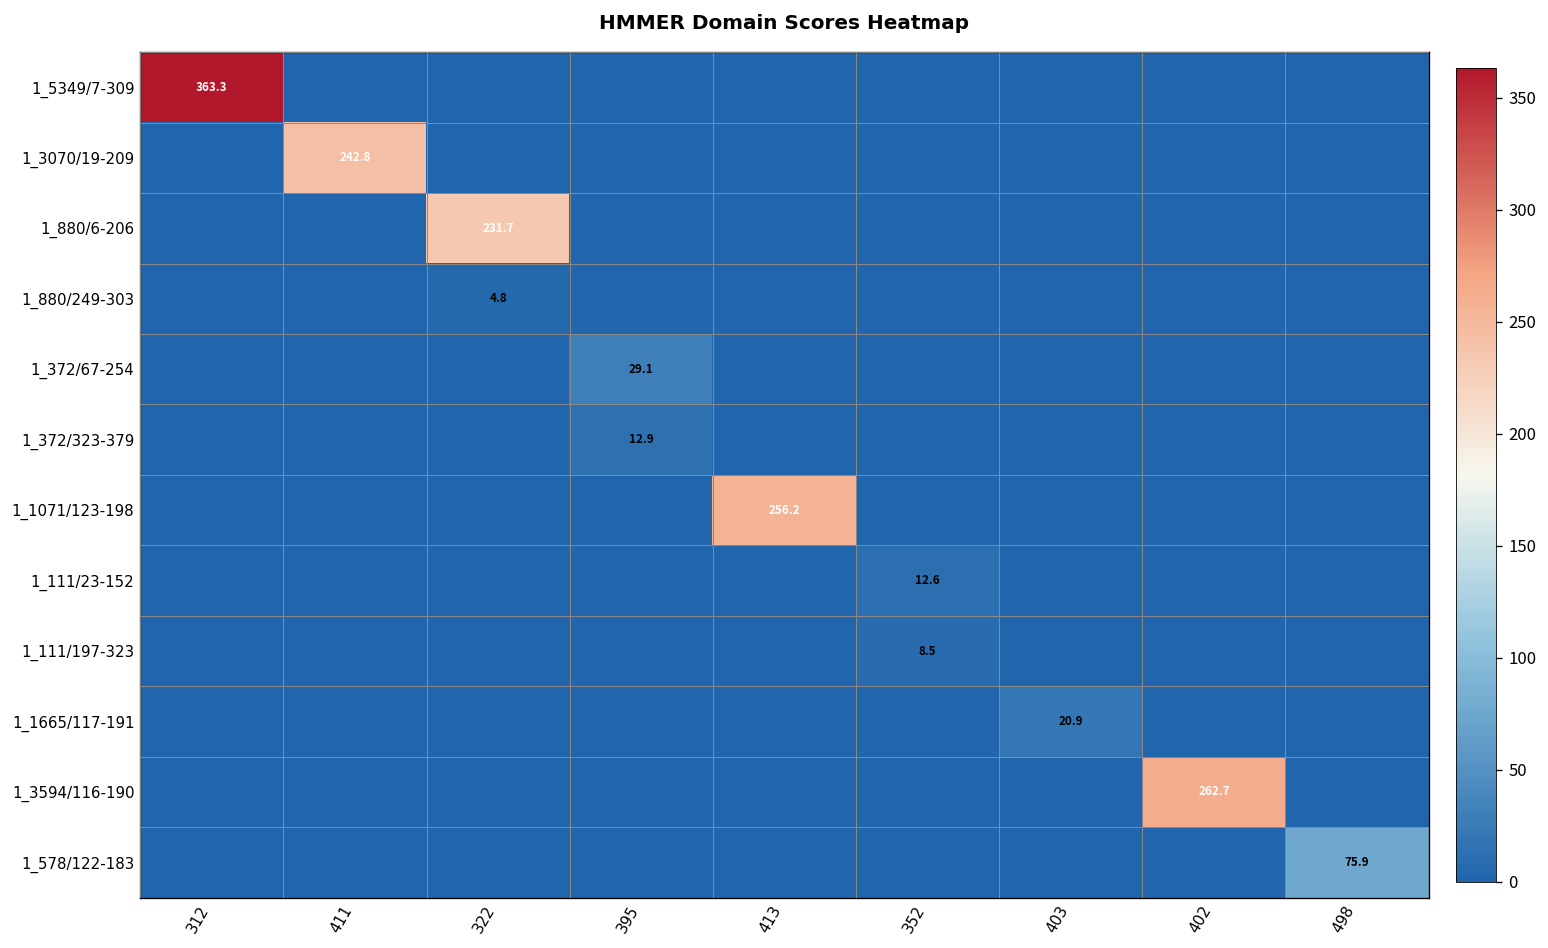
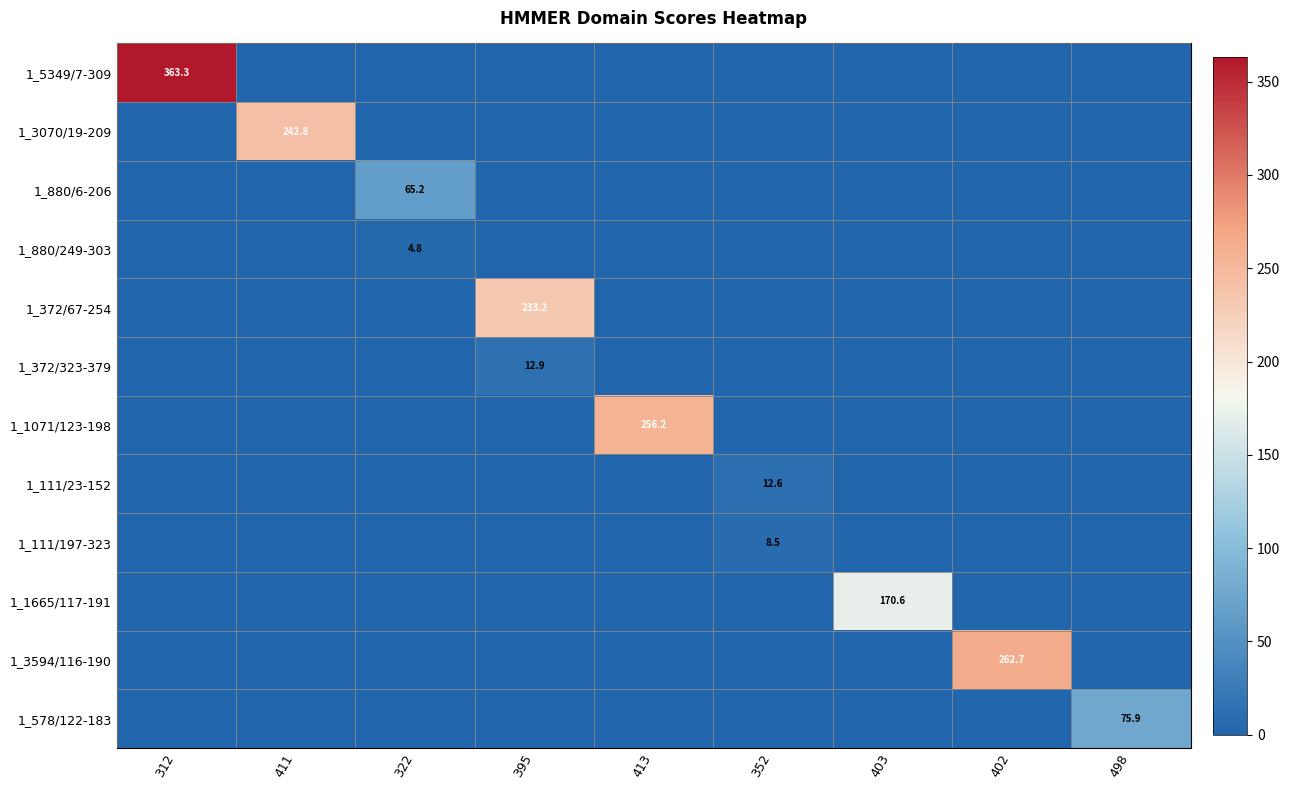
1_880/6-206, 322: 231.7 -> 65.2
1_372/67-254, 395: 29.1 -> 233.2
1_1665/117-191, 403: 20.9 -> 170.6
